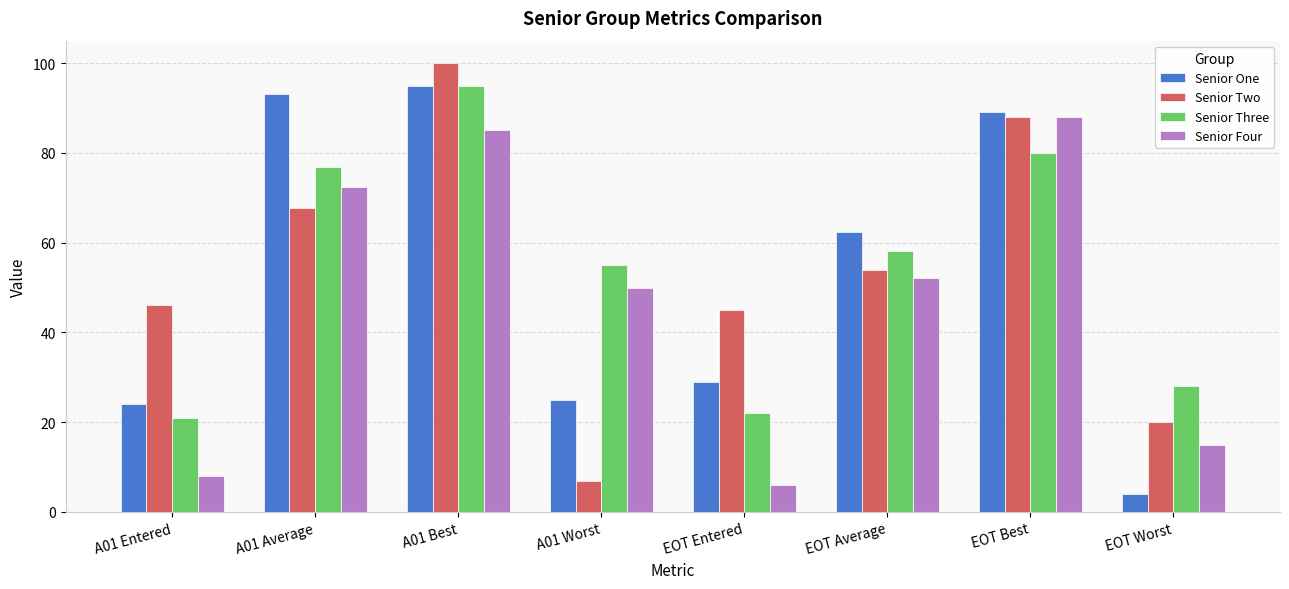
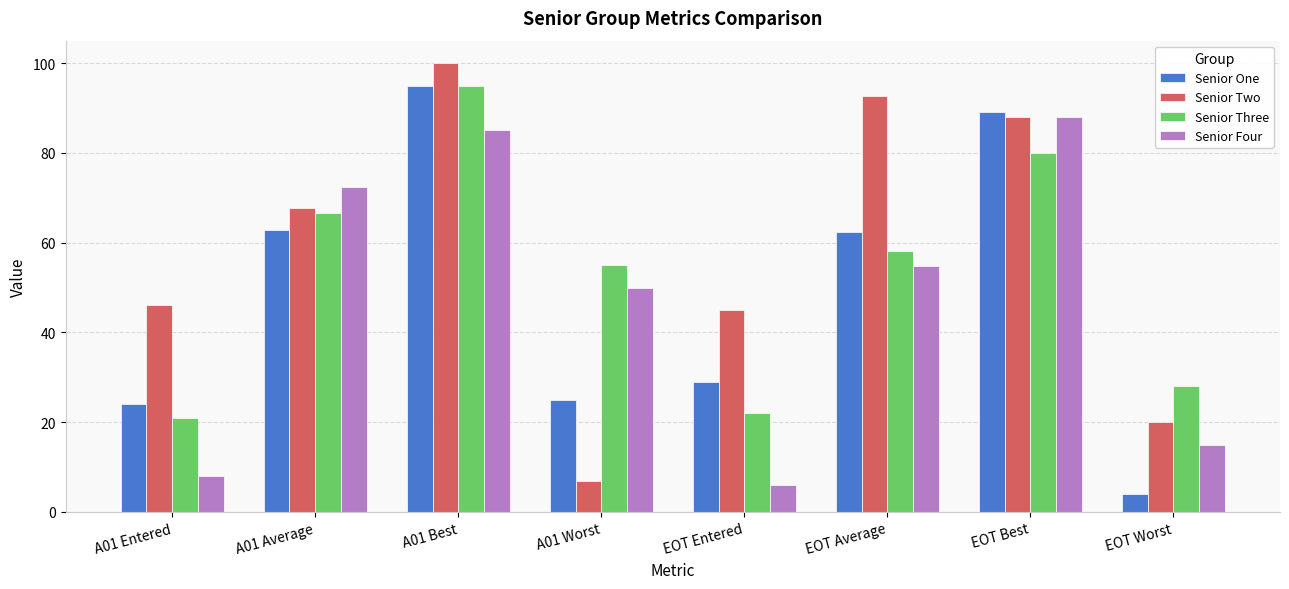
Senior One, A01 Average: 93 -> 63
Senior Three, A01 Average: 77 -> 67
Senior Two, EOT Average: 54 -> 93
Senior Four, EOT Average: 52 -> 55
